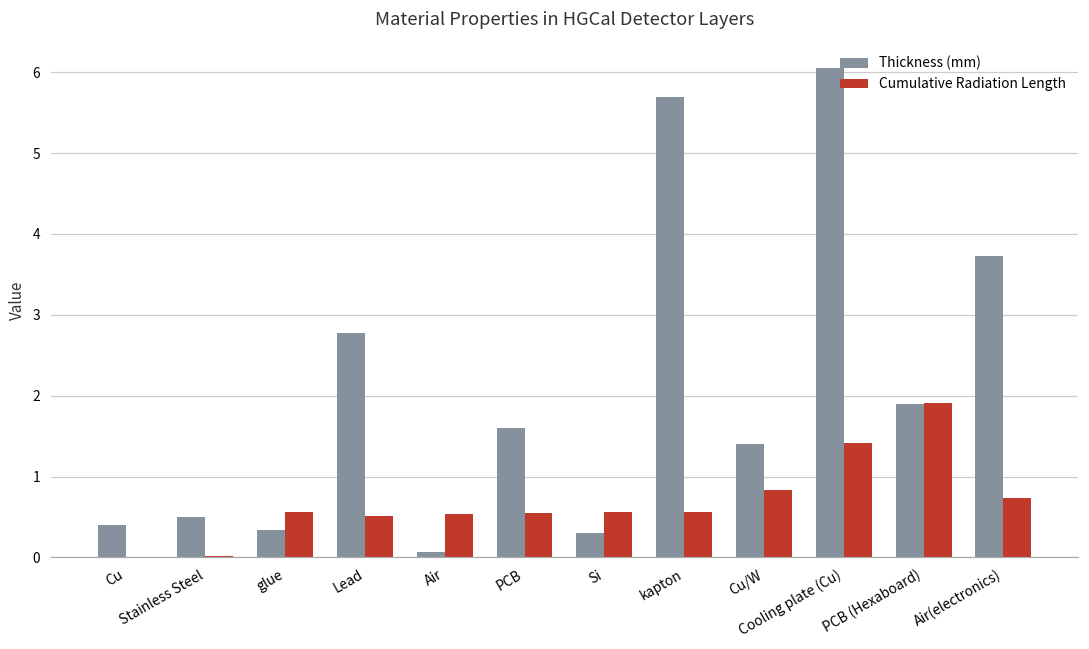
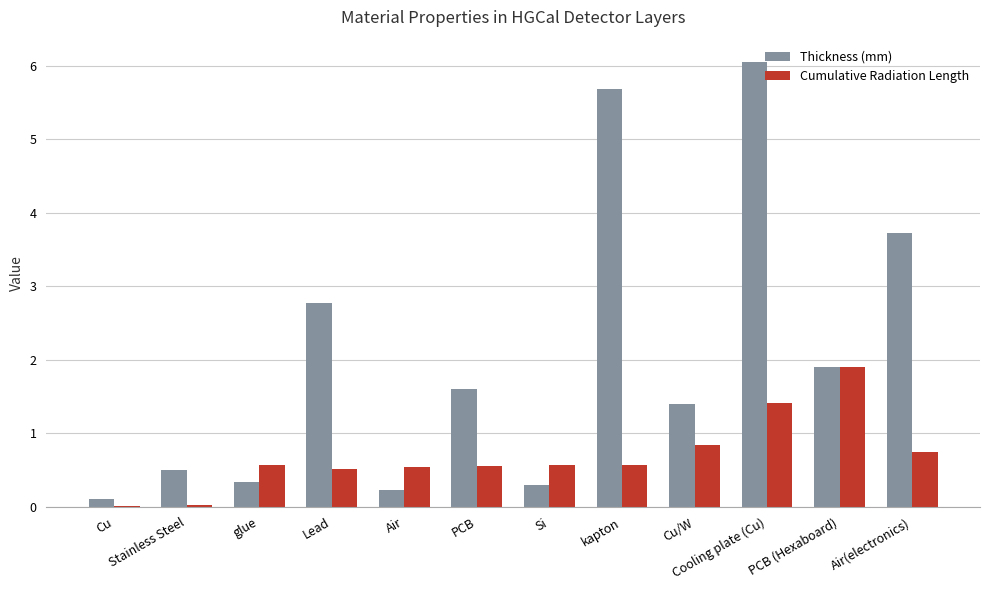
Thickness (mm), Cu: 0.4 -> 0.1
Thickness (mm), Air: 0.1 -> 0.2
